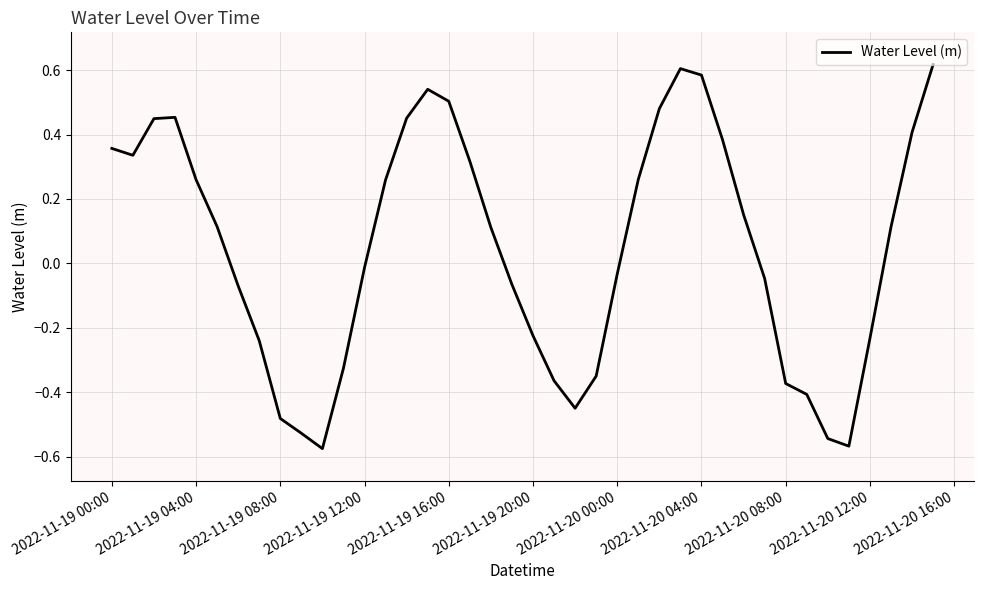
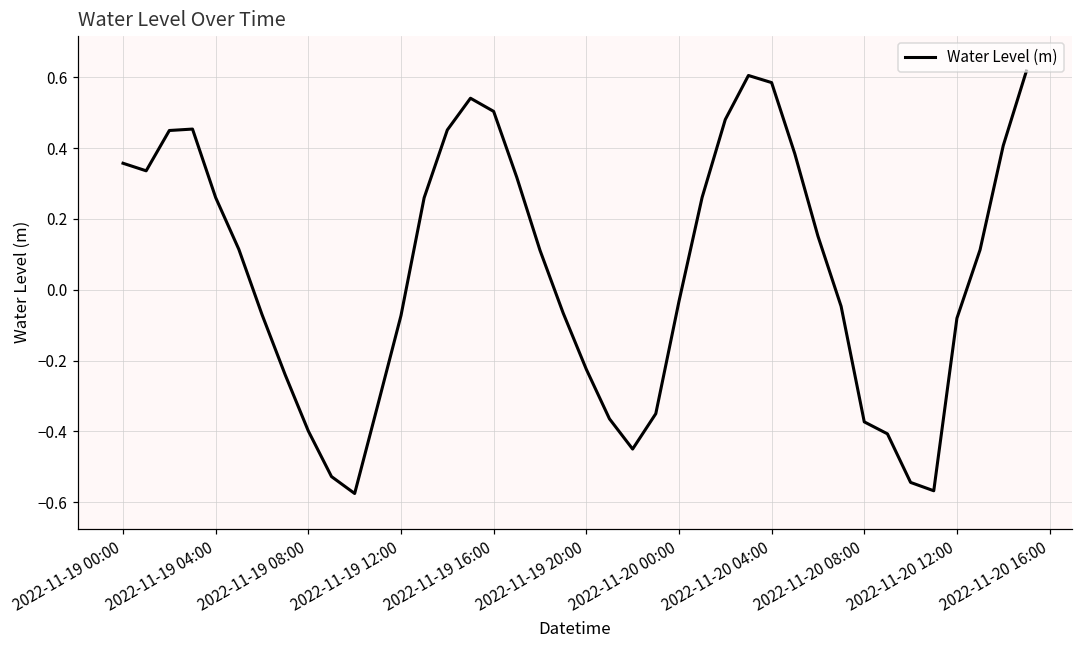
2022-11-19 08:00: -0.48 -> -0.40
2022-11-19 12:00: -0.01 -> -0.07
2022-11-20 12:00: -0.23 -> -0.08
